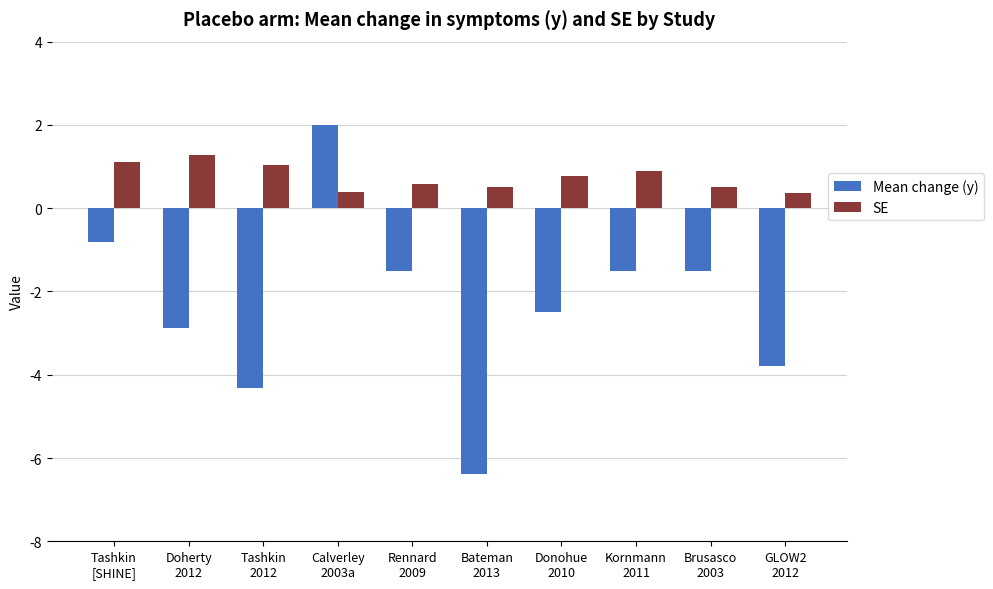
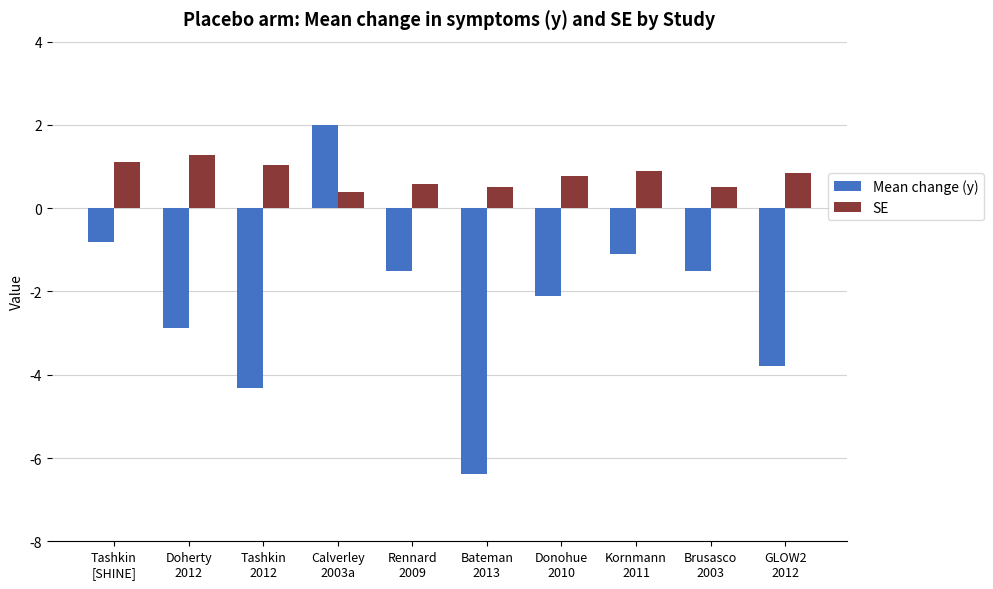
Mean change (y), Donohue 2010: -2.5 -> -2.1
Mean change (y), Kornmann 2011: -1.5 -> -1.1
SE, GLOW2 2012: 0.4 -> 0.9
